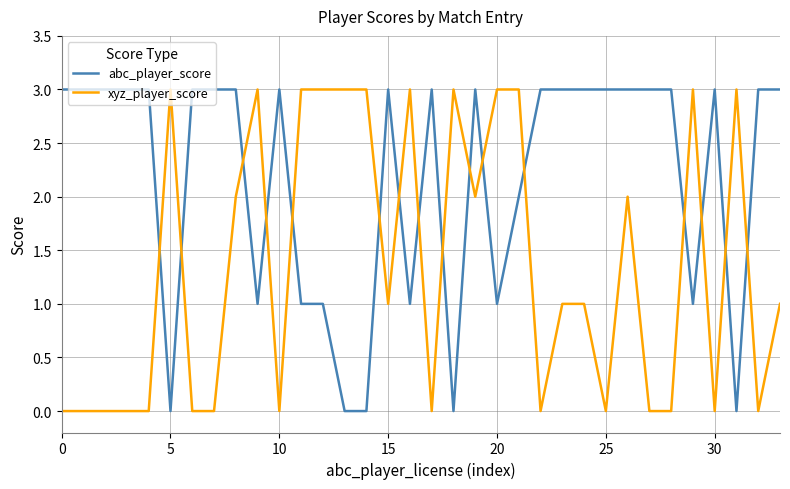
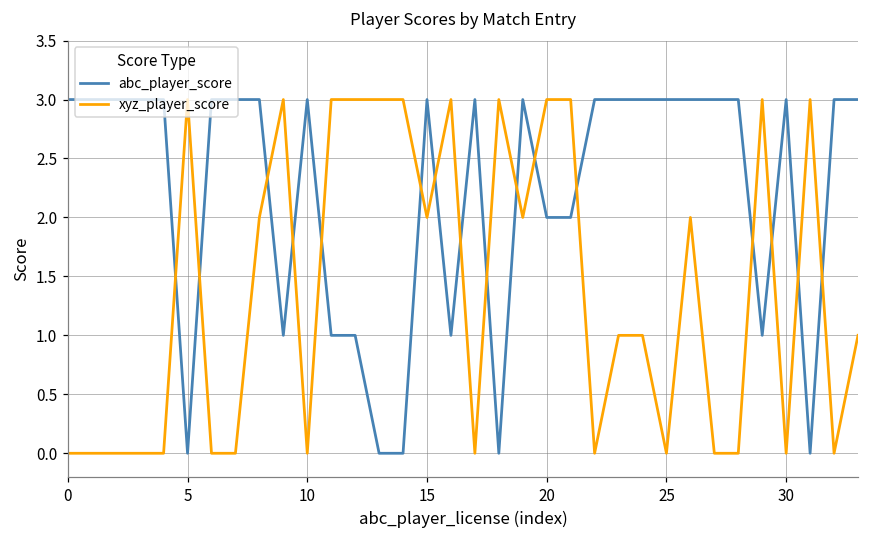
xyz_player_score, 15: 1 -> 2
abc_player_score, 20: 1 -> 2
